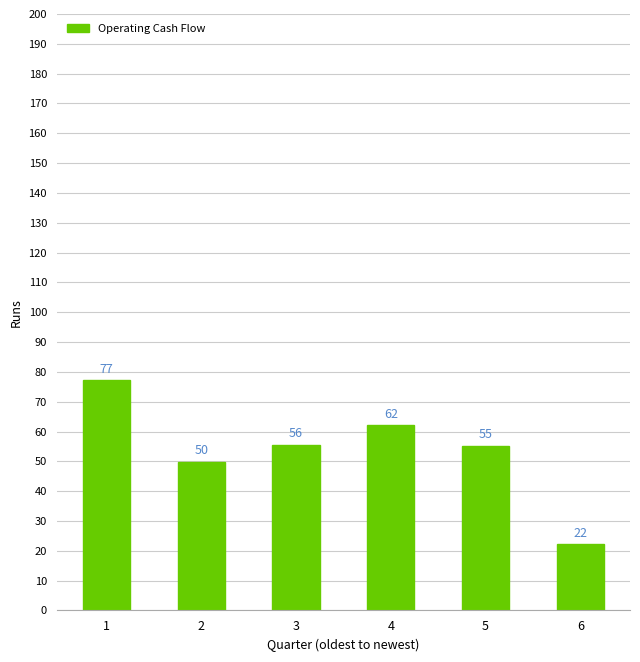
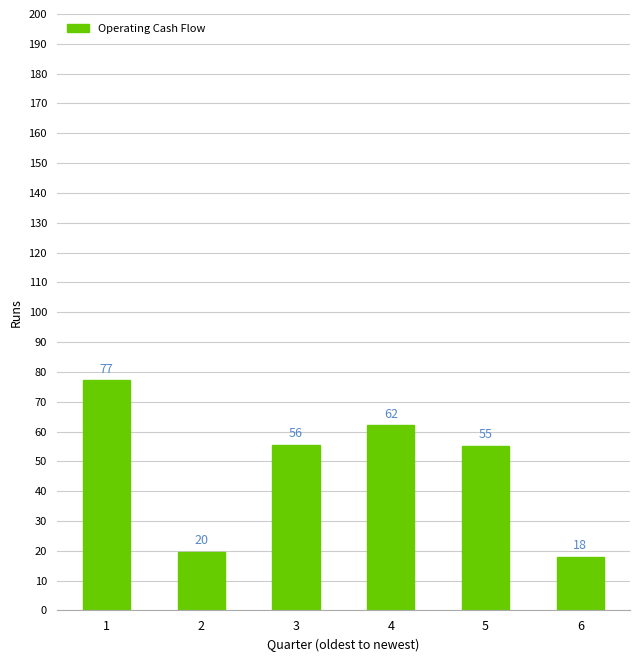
2: 50 -> 20
6: 22 -> 18
